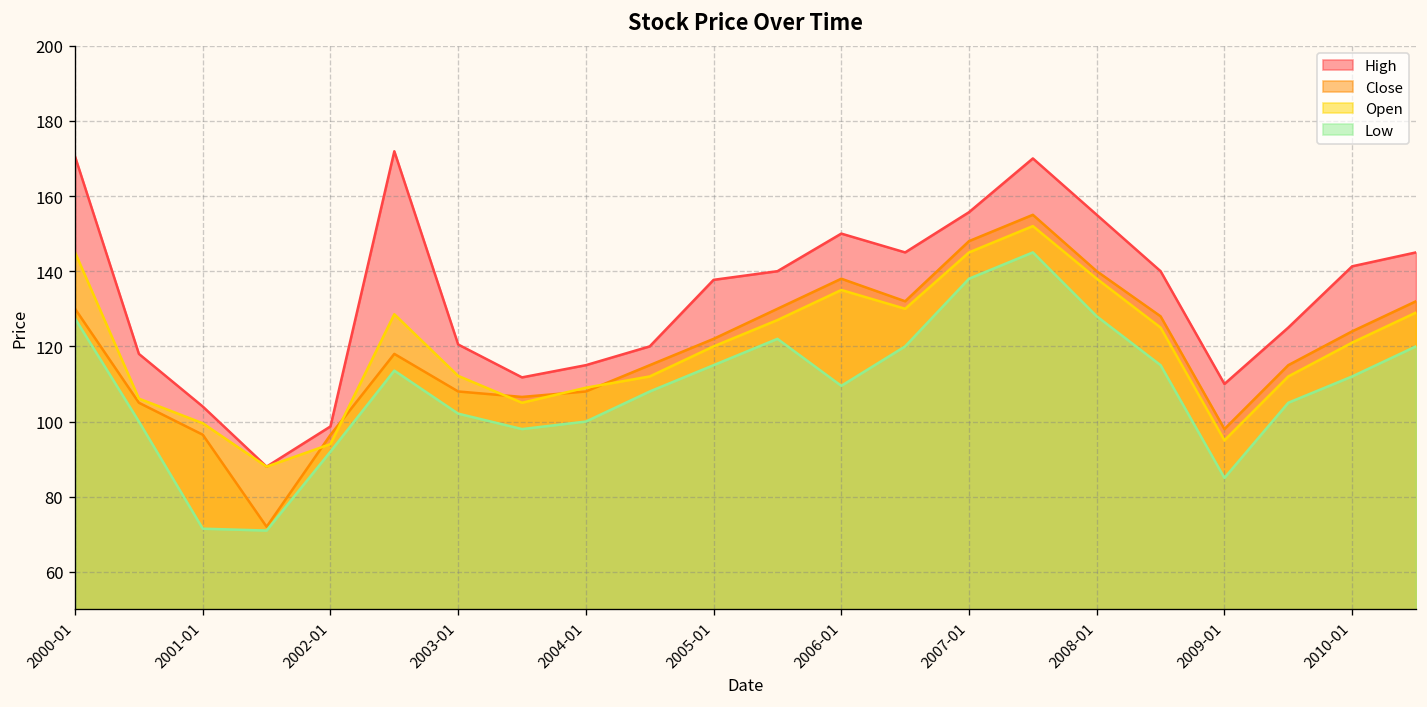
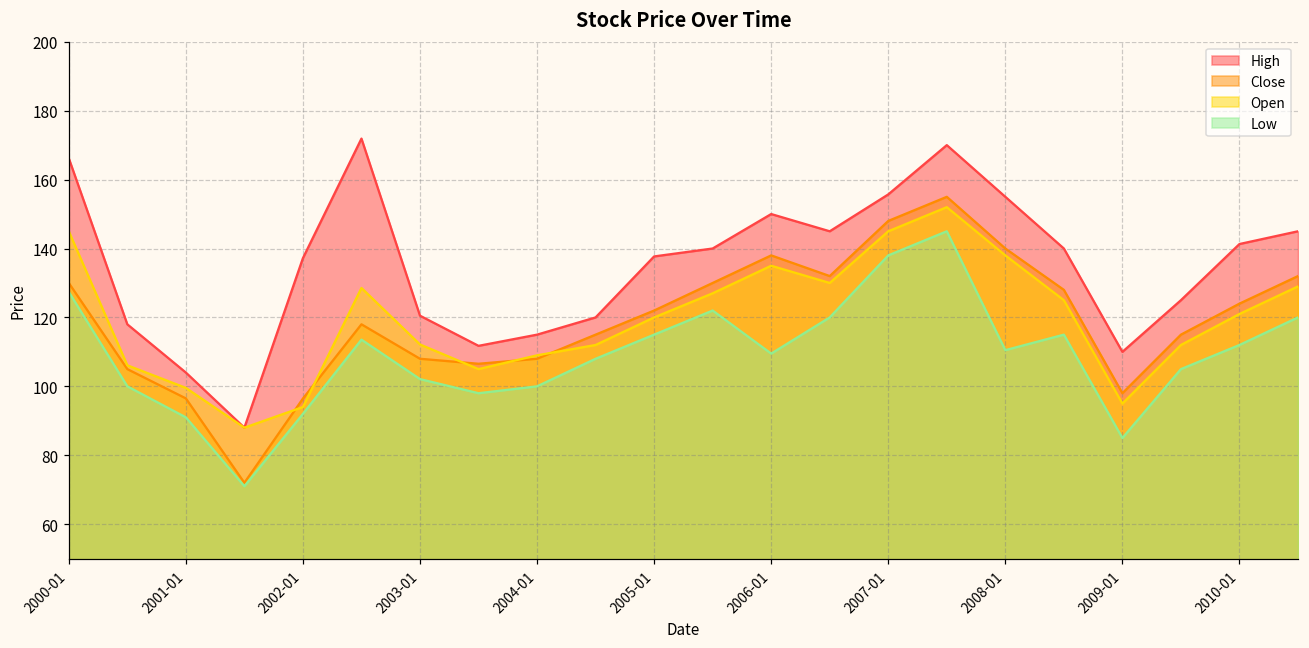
High, 2000-01: 171 -> 166
Low, 2001-01: 72 -> 91
High, 2002-01: 99 -> 137
Low, 2008-01: 128 -> 111
